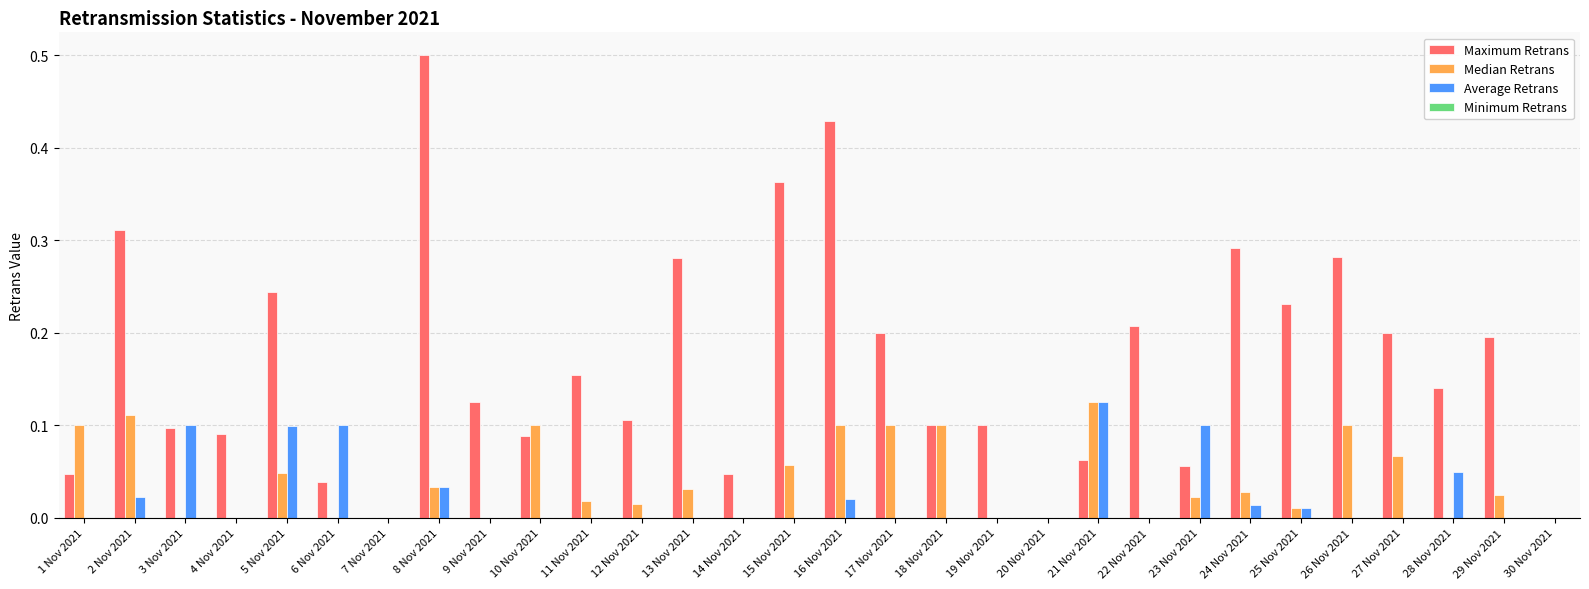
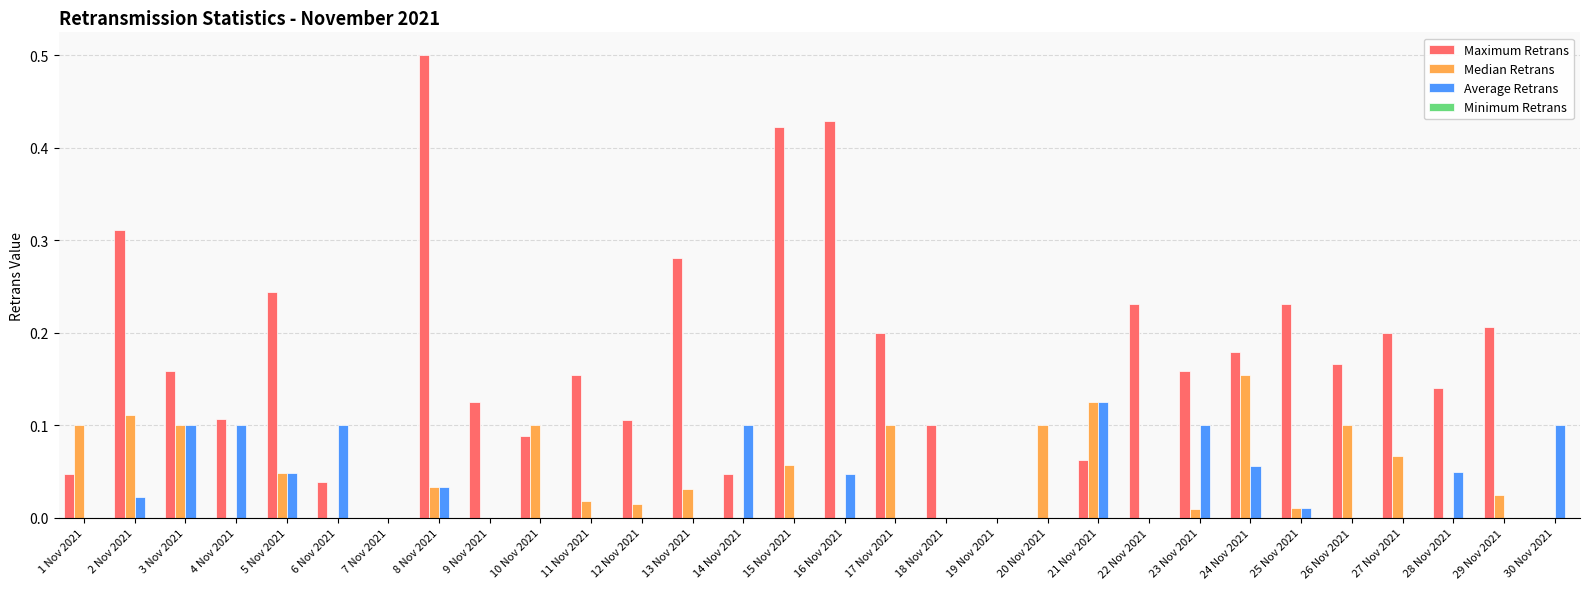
Maximum Retrans, 3 Nov 2021: 0.10 -> 0.16
Median Retrans, 3 Nov 2021: 0.0 -> 0.1
Maximum Retrans, 4 Nov 2021: 0.09 -> 0.11
Average Retrans, 4 Nov 2021: 0.0 -> 0.1
Average Retrans, 5 Nov 2021: 0.10 -> 0.05
Average Retrans, 14 Nov 2021: 0.0 -> 0.1
Maximum Retrans, 15 Nov 2021: 0.36 -> 0.42
Median Retrans, 16 Nov 2021: 0.1 -> 0.0
Average Retrans, 16 Nov 2021: 0.02 -> 0.05
Median Retrans, 18 Nov 2021: 0.1 -> 0.0
Maximum Retrans, 19 Nov 2021: 0.1 -> 0.0
Median Retrans, 20 Nov 2021: 0.0 -> 0.1
Maximum Retrans, 22 Nov 2021: 0.21 -> 0.23
Maximum Retrans, 23 Nov 2021: 0.06 -> 0.16
Median Retrans, 23 Nov 2021: 0.02 -> 0.01
Maximum Retrans, 24 Nov 2021: 0.29 -> 0.18
Median Retrans, 24 Nov 2021: 0.03 -> 0.15
Average Retrans, 24 Nov 2021: 0.01 -> 0.06
Maximum Retrans, 26 Nov 2021: 0.28 -> 0.17
Maximum Retrans, 29 Nov 2021: 0.20 -> 0.21
Average Retrans, 30 Nov 2021: 0.0 -> 0.1
